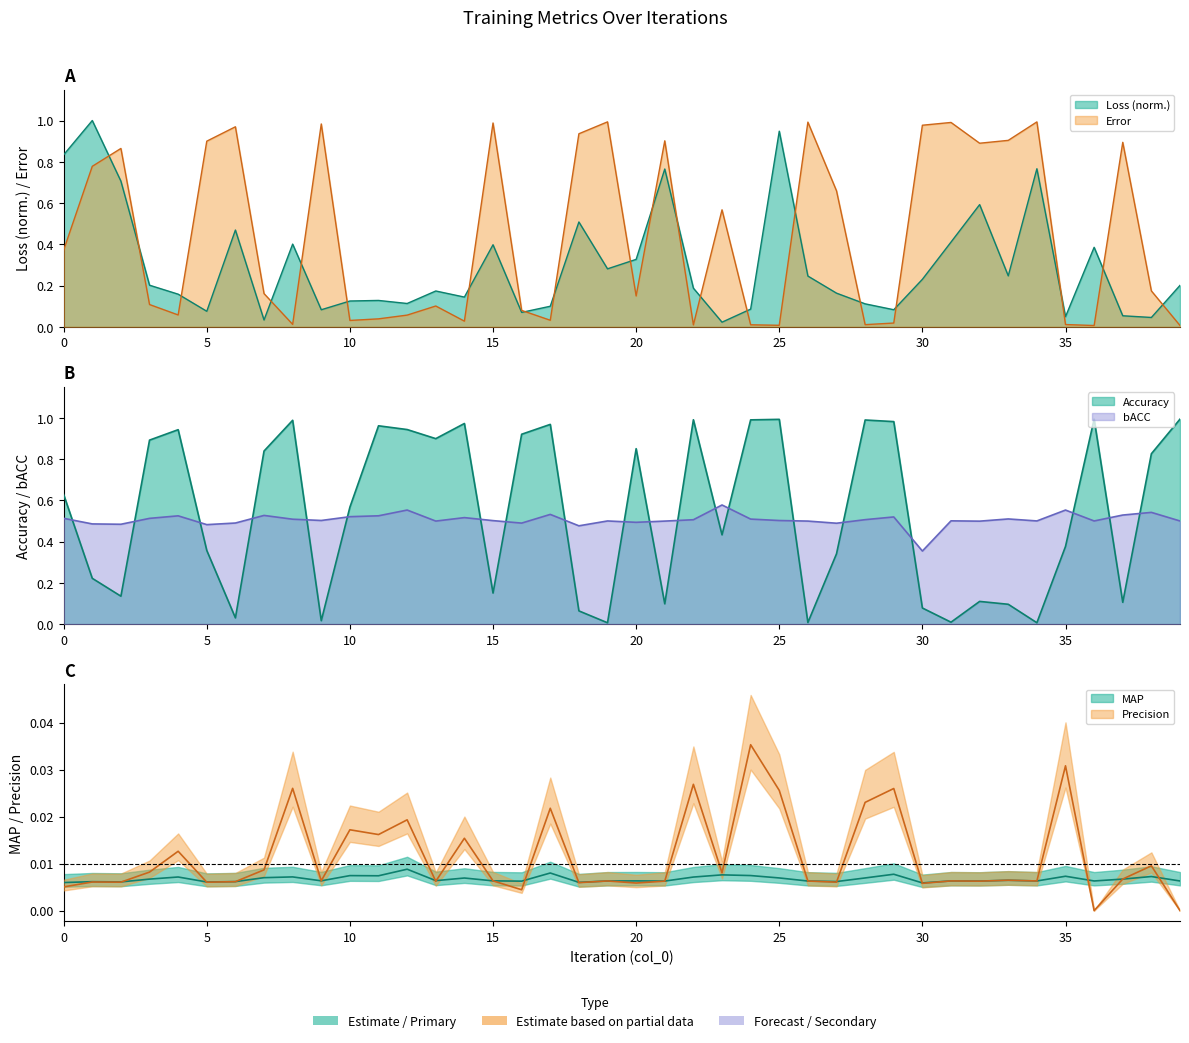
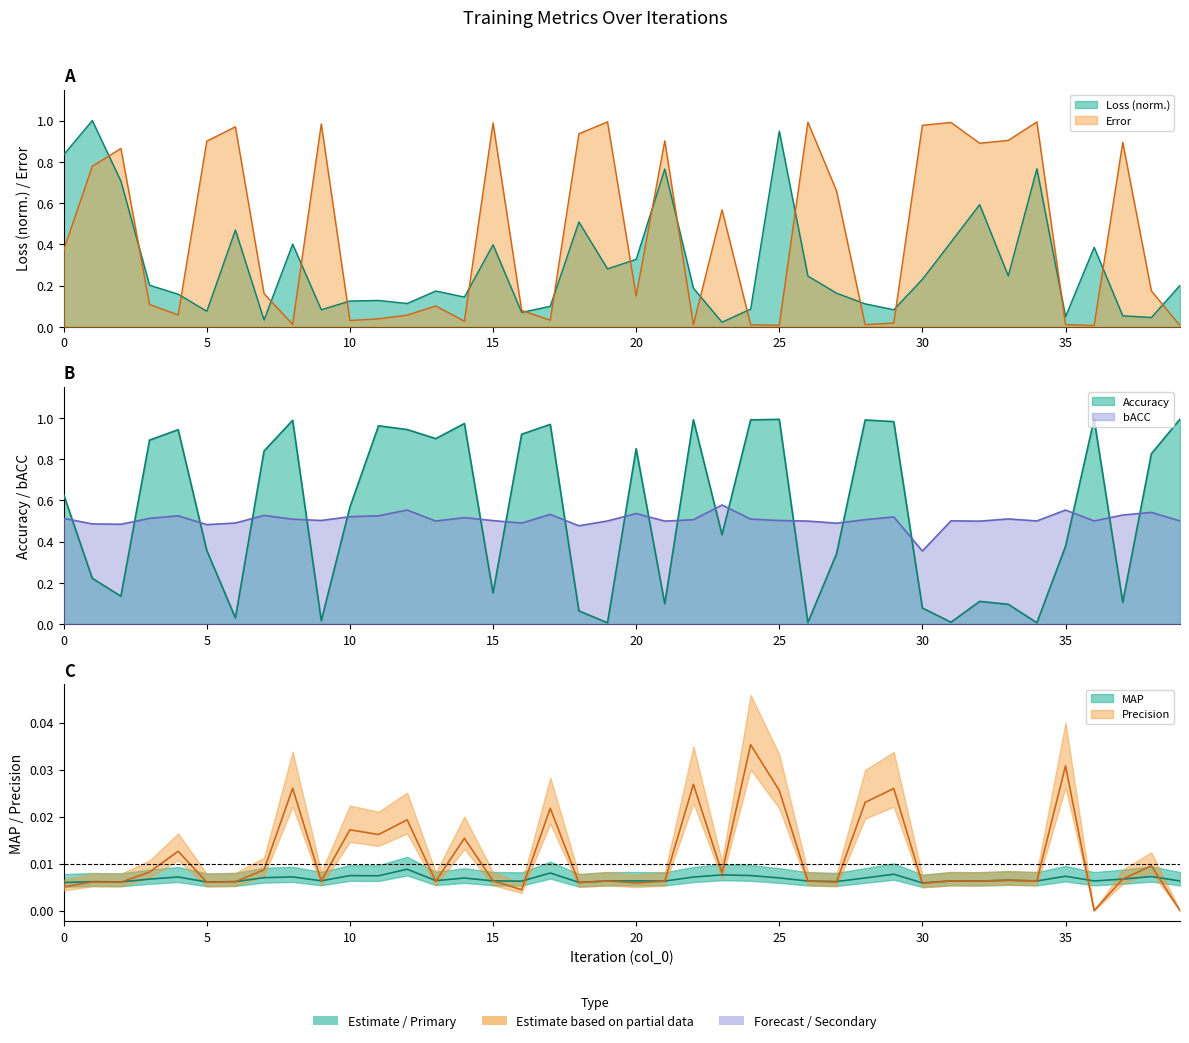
B, bACC, 20: 0.49 -> 0.54
